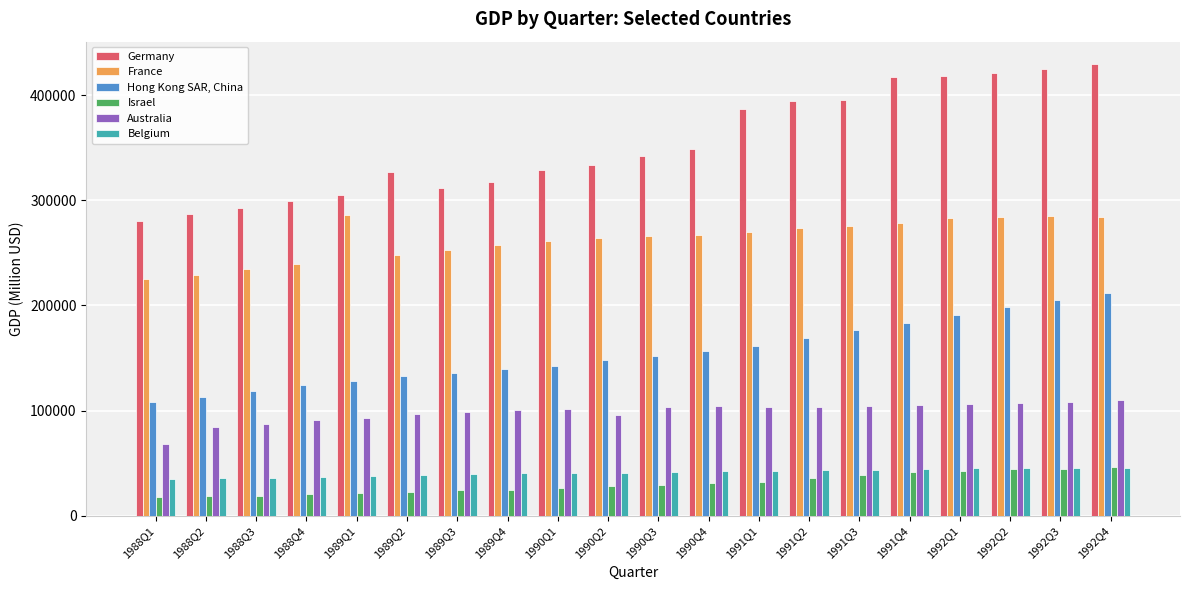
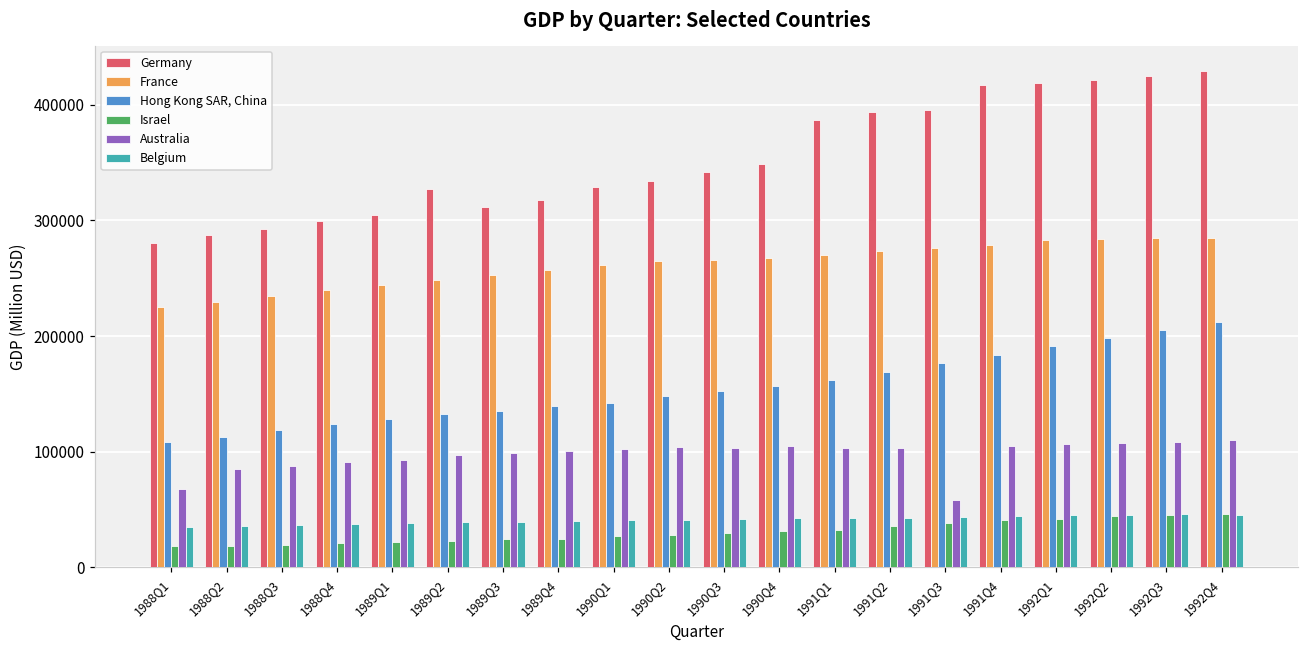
France, 1989Q1: 286000 -> 244000
Australia, 1990Q2: 96000 -> 104000
Australia, 1991Q3: 104000 -> 58000
